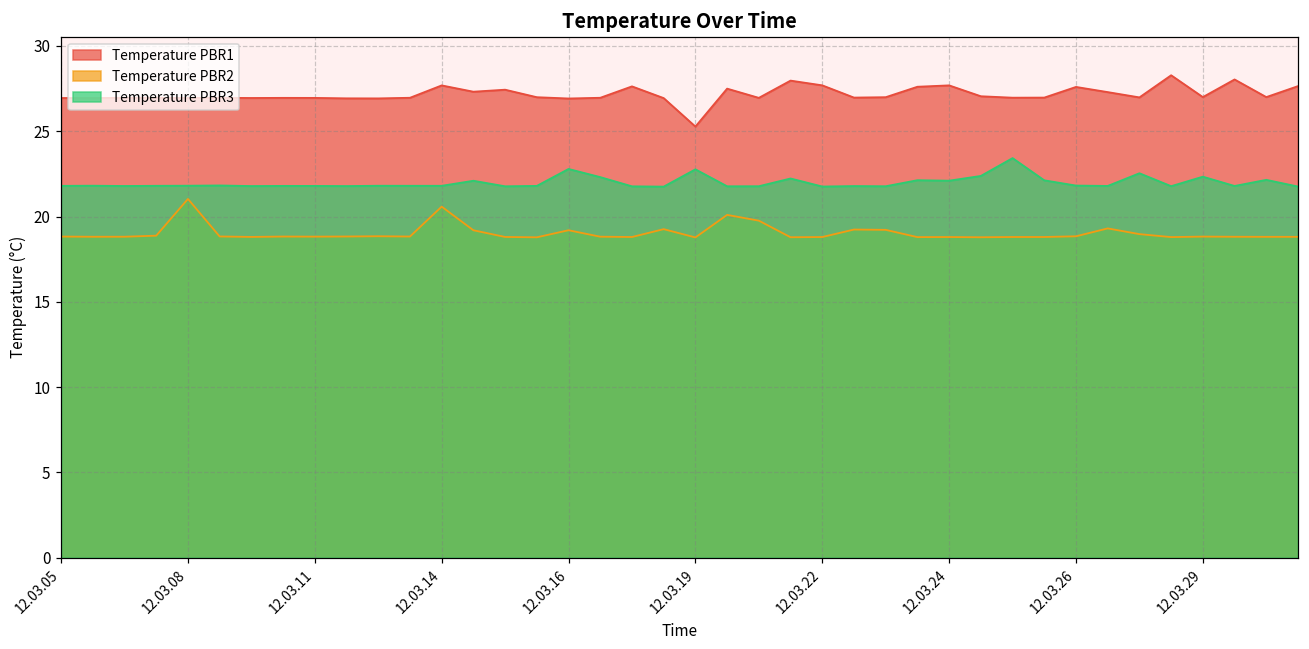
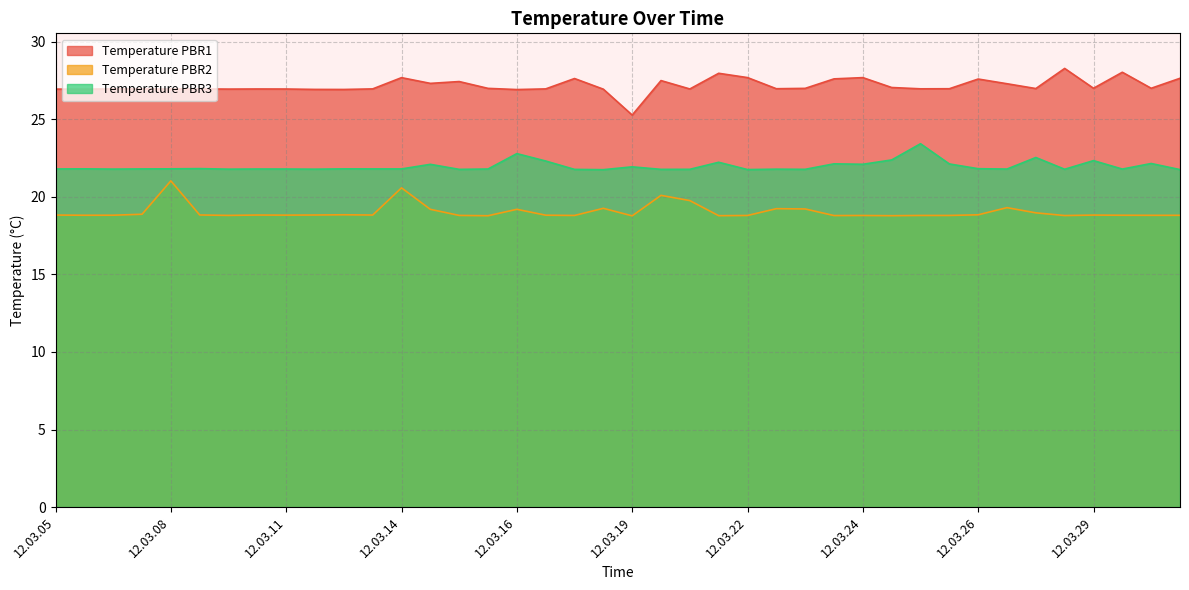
Temperature PBR3, 12.03.19: 22.8 -> 21.9
